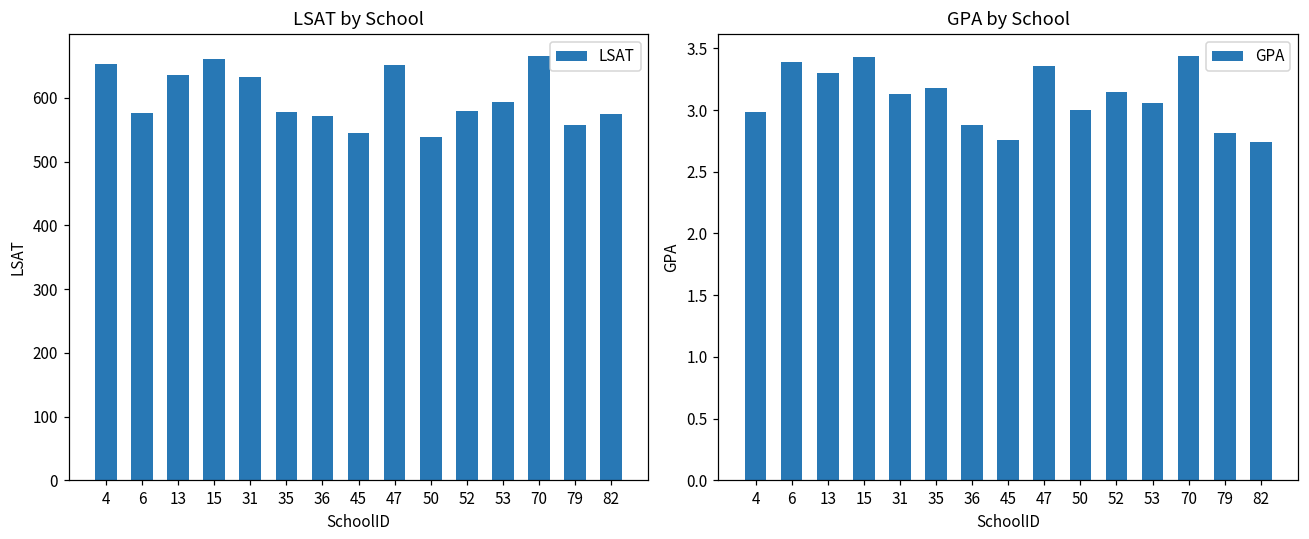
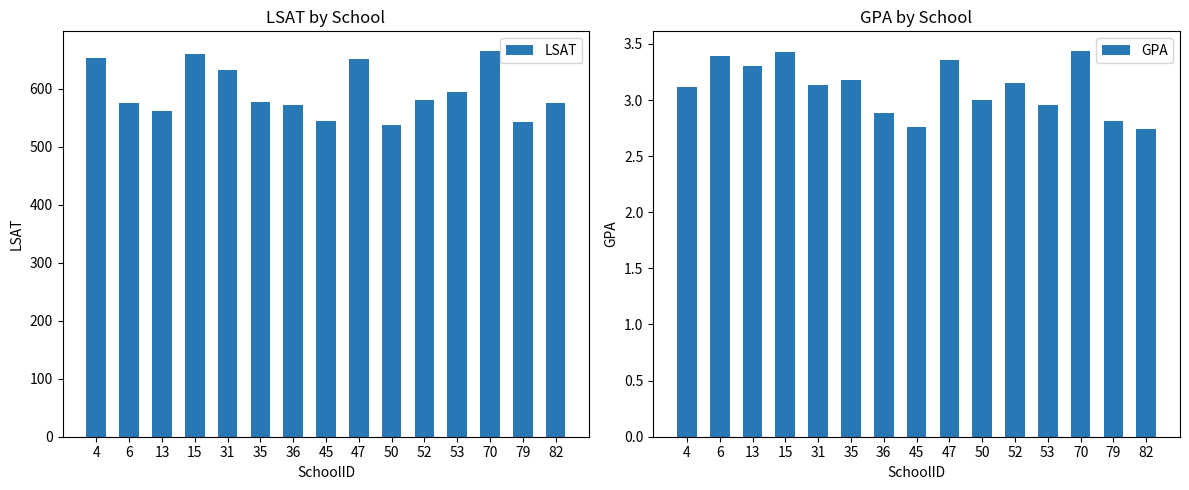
LSAT by School, 13: 640 -> 560
LSAT by School, 79: 560 -> 540
GPA by School, 4: 2.98 -> 3.12
GPA by School, 53: 3.06 -> 2.96
